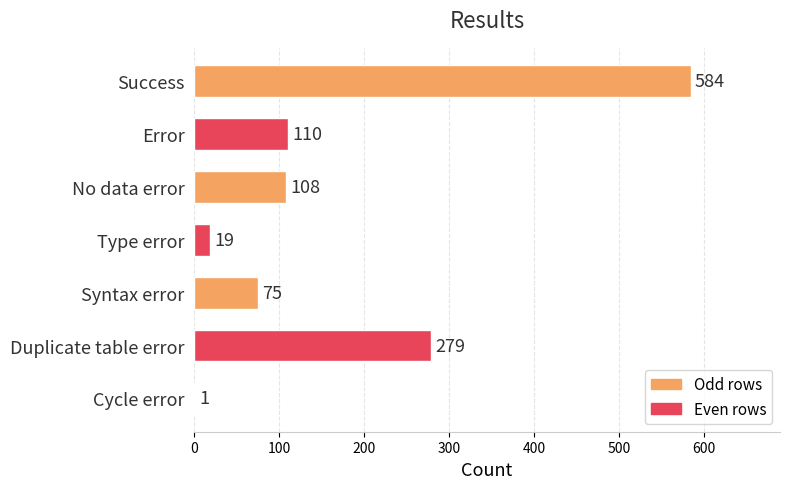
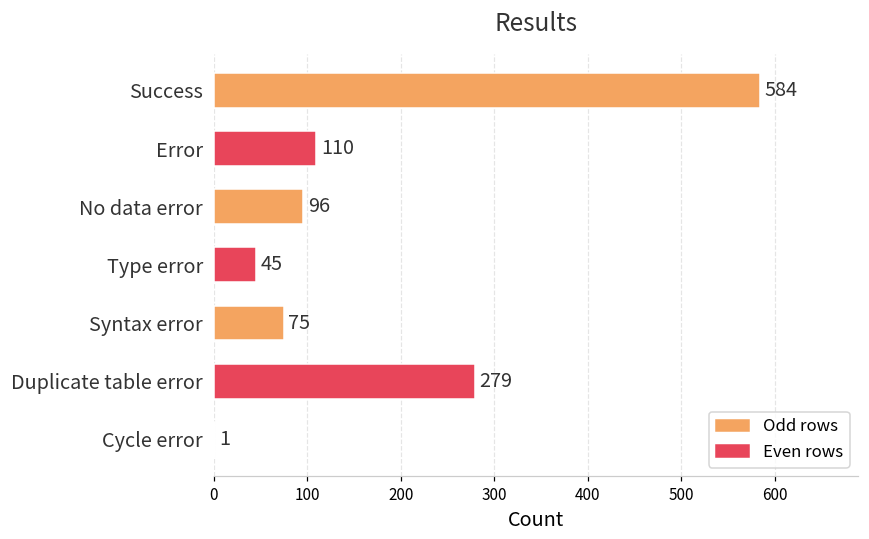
No data error: 108 -> 96
Type error: 19 -> 45
